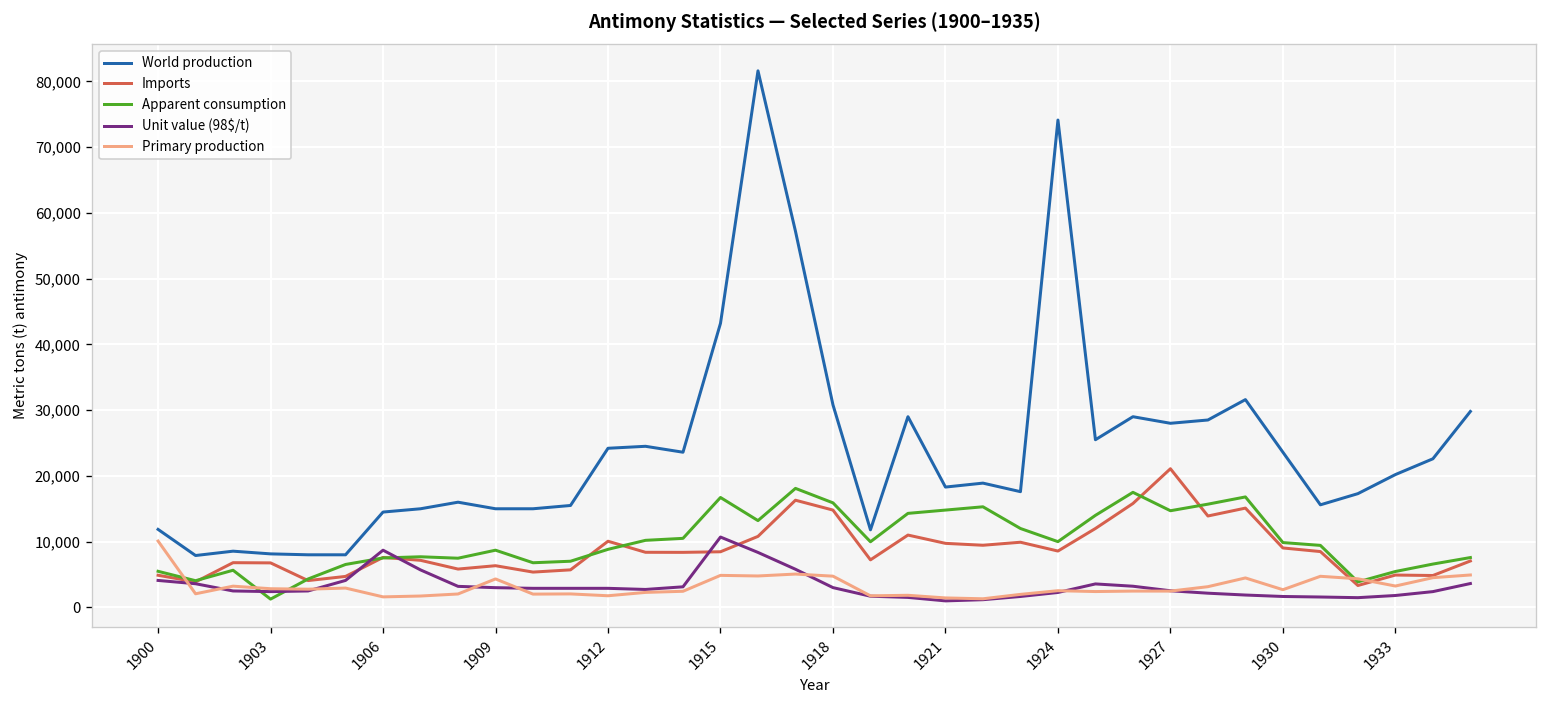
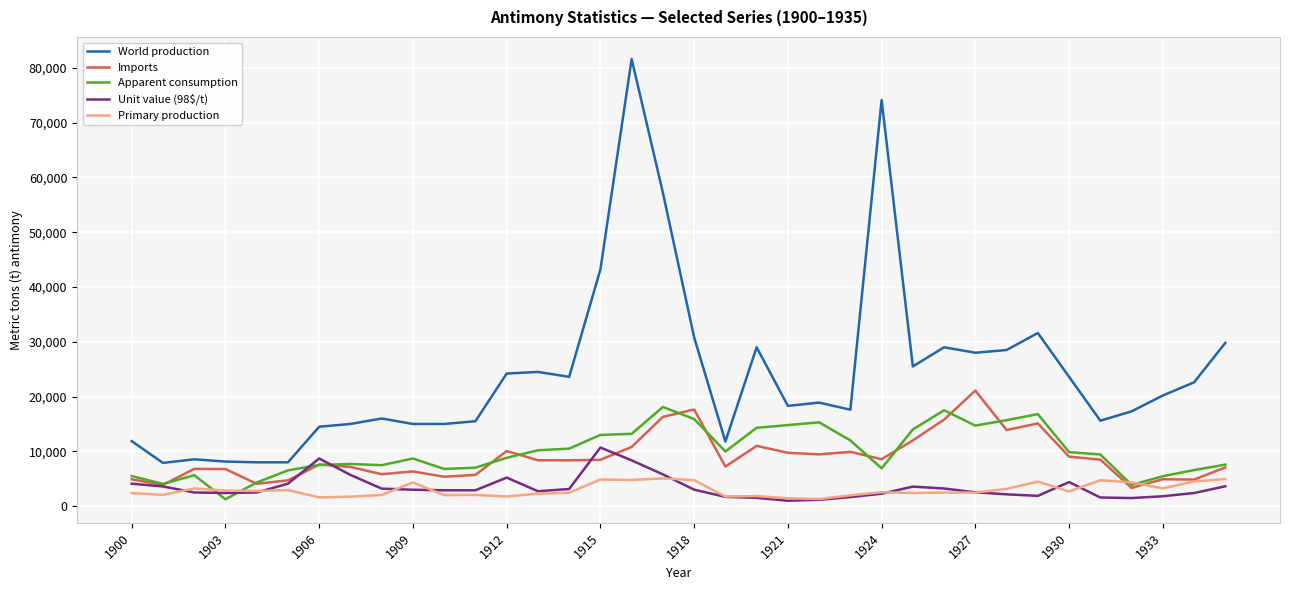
Primary production, 1900: 10,000 -> 2,000
Unit value (98$/t), 1912: 3,000 -> 5,000
Apparent consumption, 1915: 17,000 -> 13,000
Imports, 1918: 15,000 -> 18,000
Apparent consumption, 1924: 10,000 -> 7,000
Unit value (98$/t), 1930: 2,000 -> 4,000
